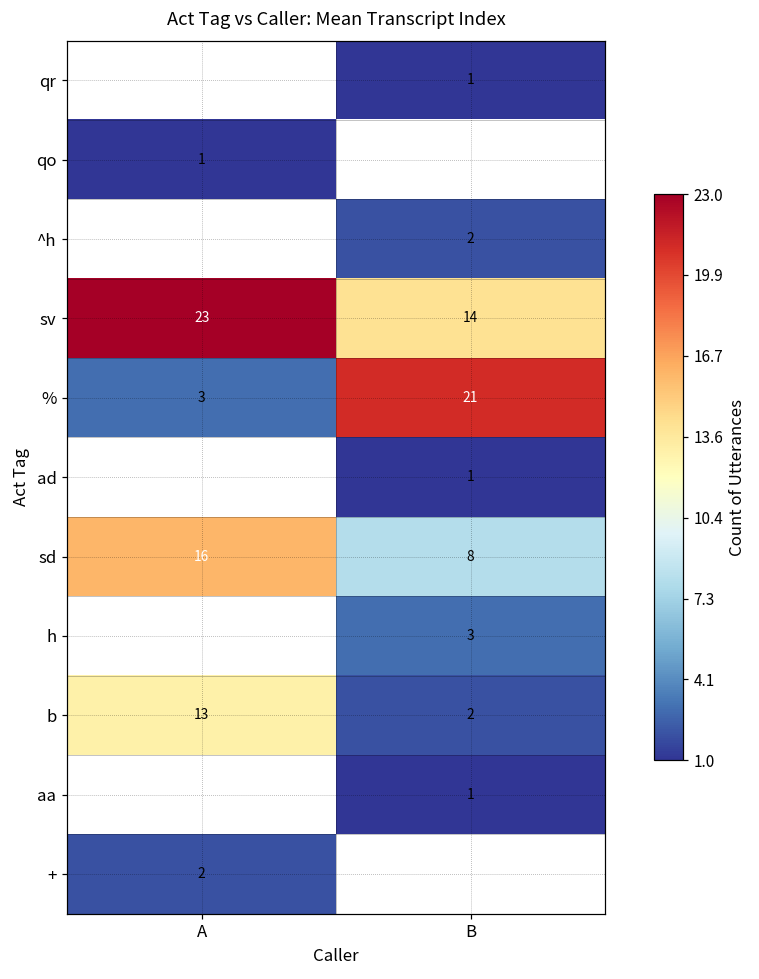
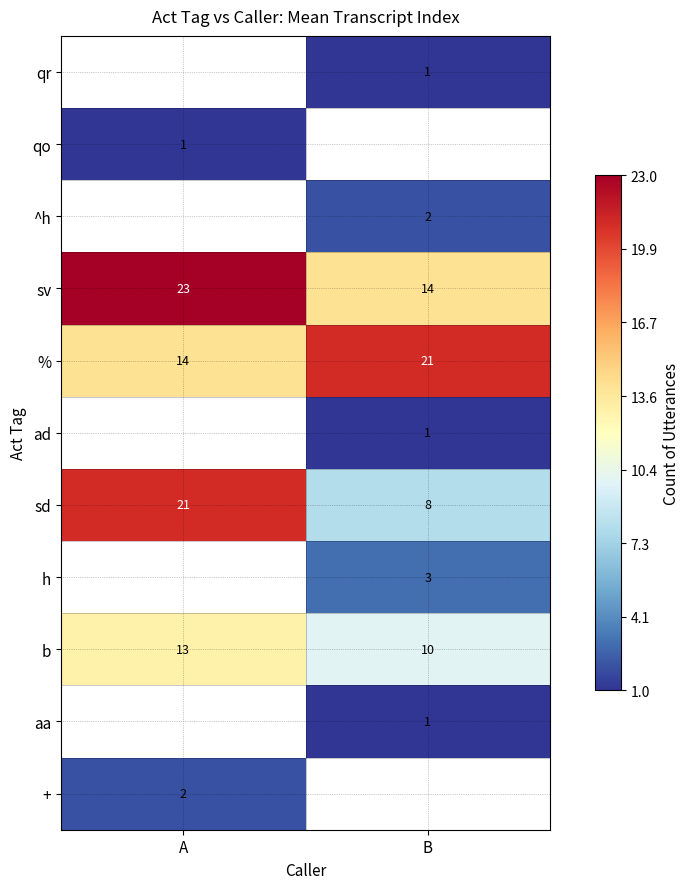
%, A: 3 -> 14
sd, A: 16 -> 21
b, B: 2 -> 10
